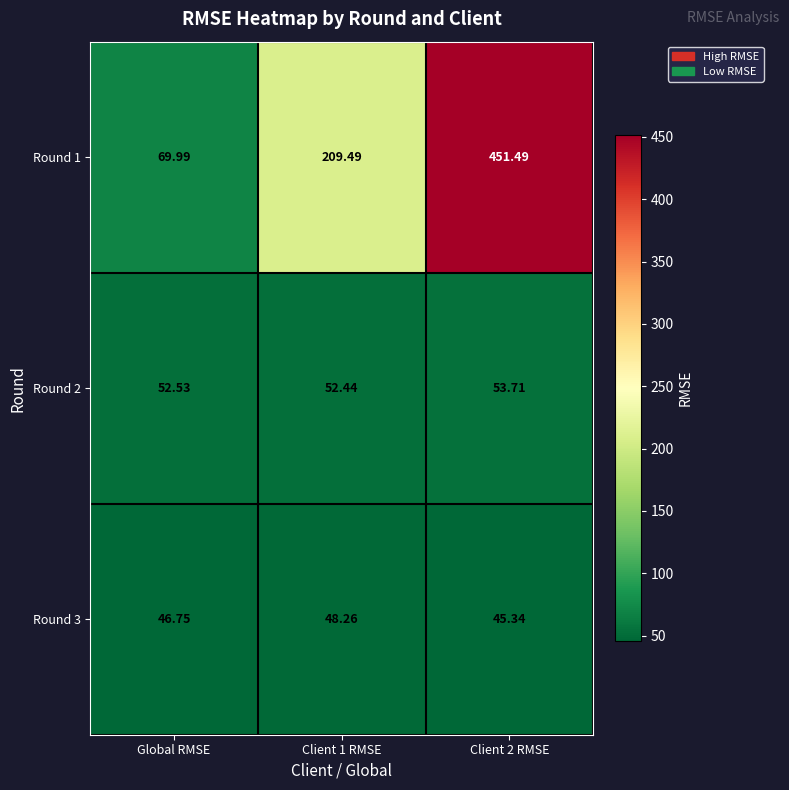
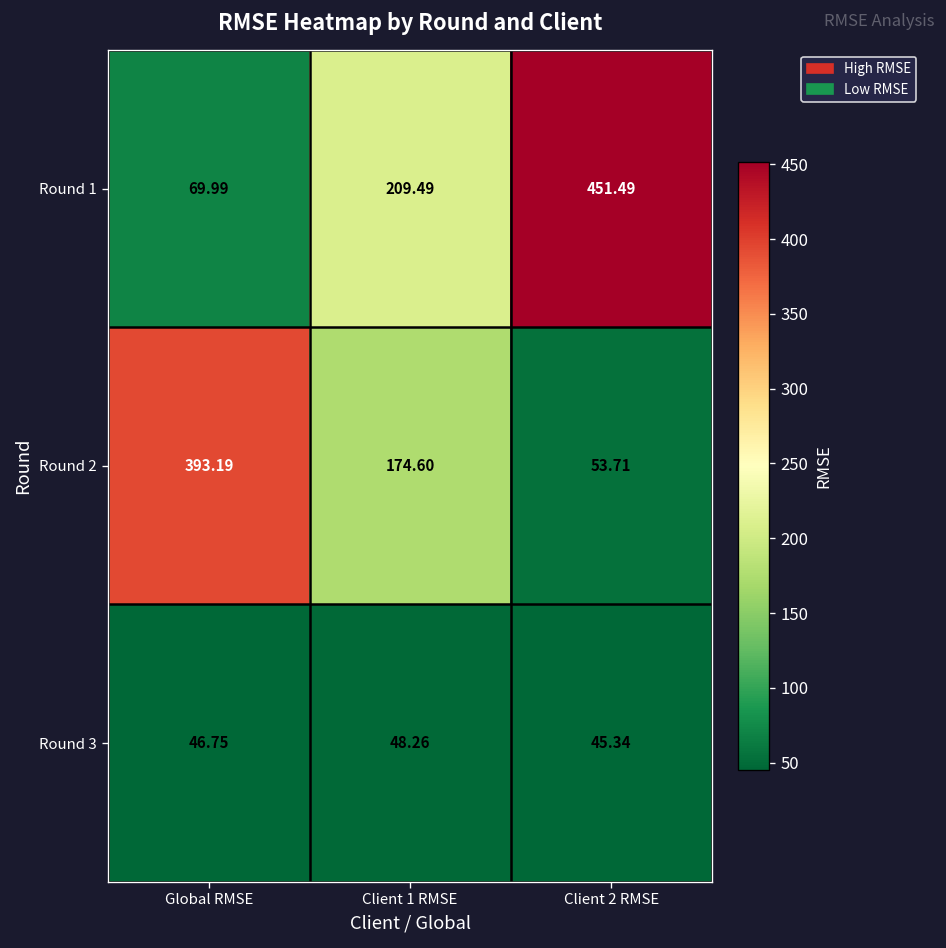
Round 2, Global RMSE: 52.53 -> 393.19
Round 2, Client 1 RMSE: 52.44 -> 174.60
